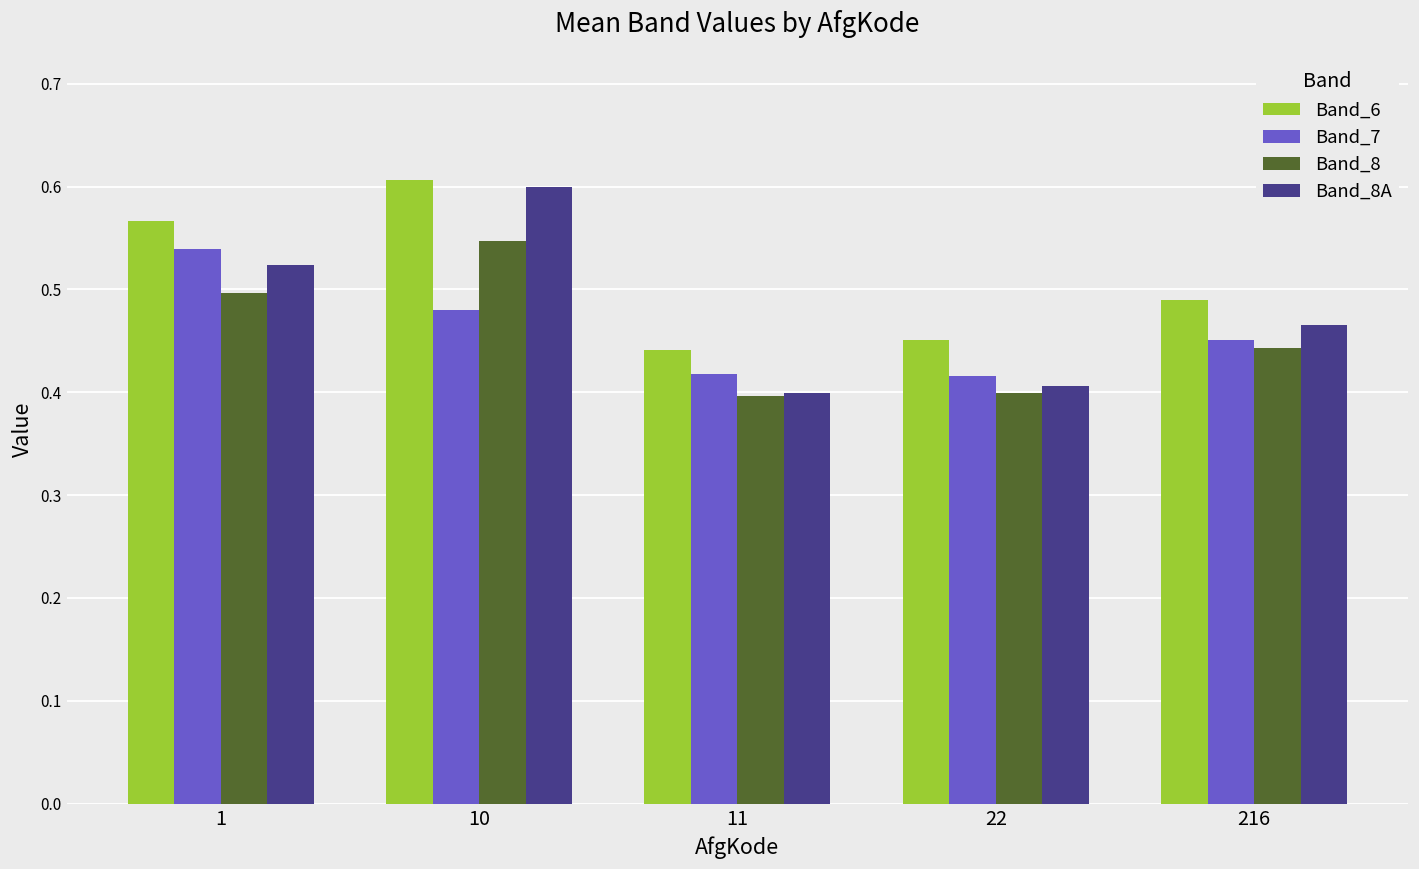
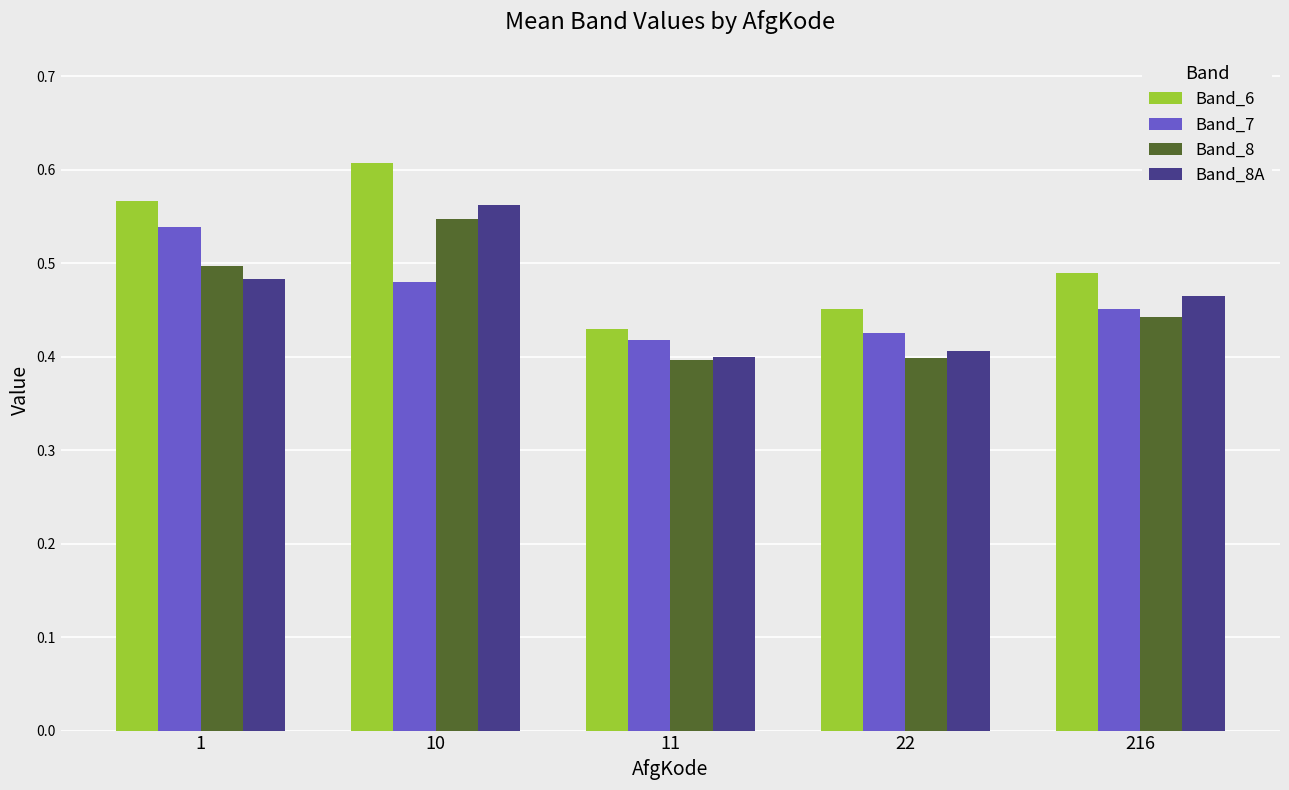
Band_8A, 1: 0.52 -> 0.48
Band_8A, 10: 0.60 -> 0.56
Band_6, 11: 0.44 -> 0.43
Band_7, 22: 0.42 -> 0.43
